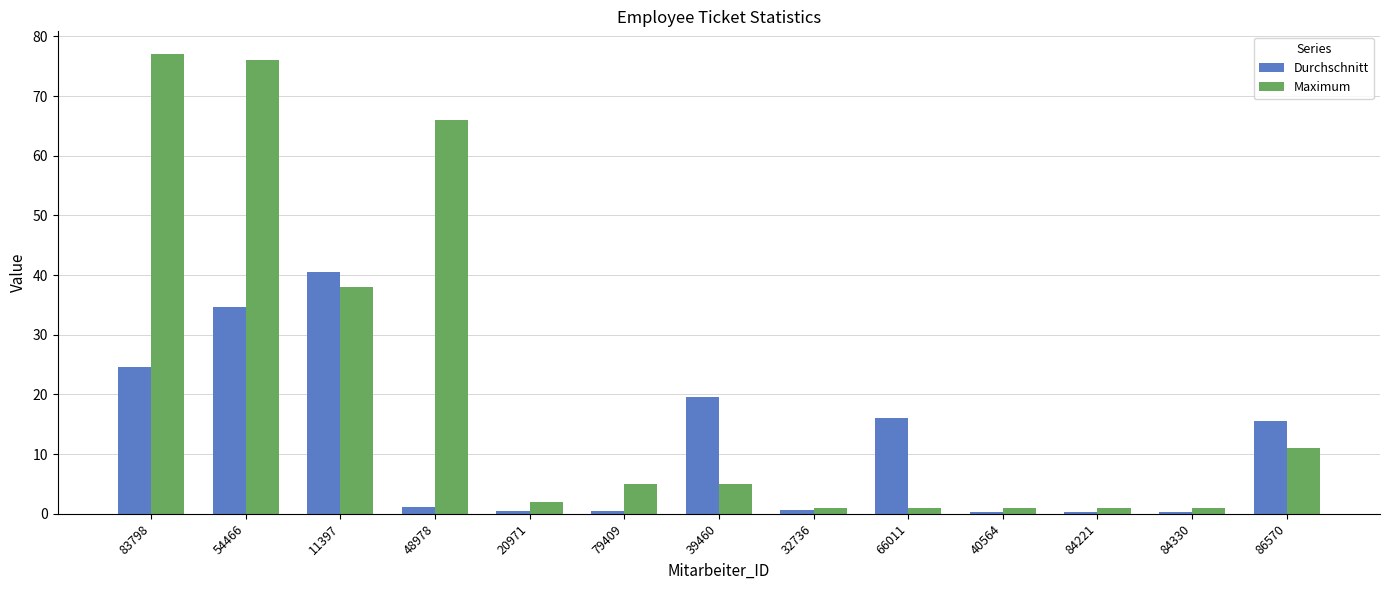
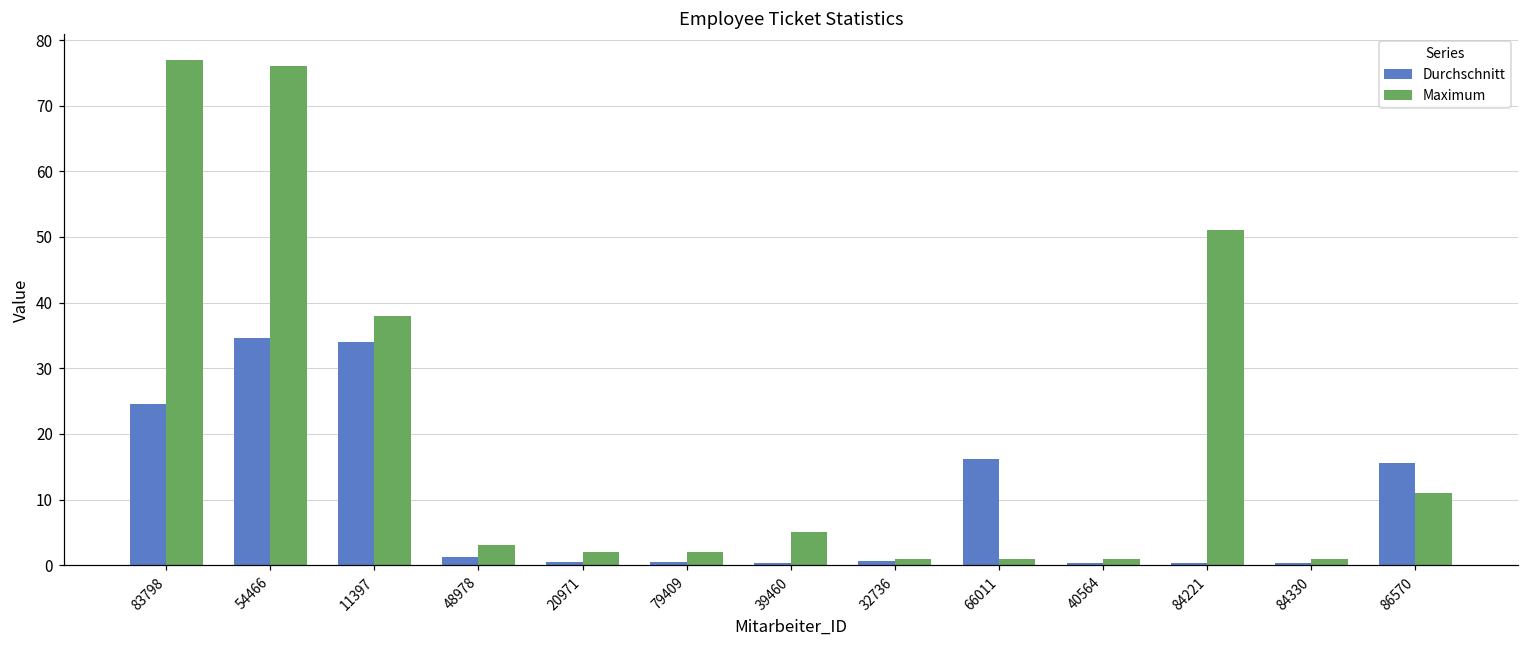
Durchschnitt, 11397: 41 -> 34
Maximum, 48978: 66 -> 3
Maximum, 79409: 5 -> 2
Durchschnitt, 39460: 20 -> 0
Maximum, 84221: 1 -> 51
